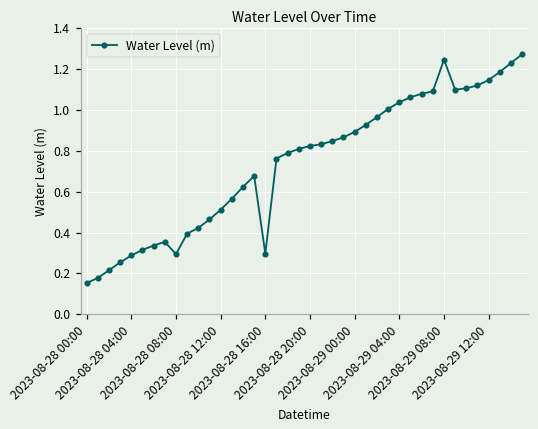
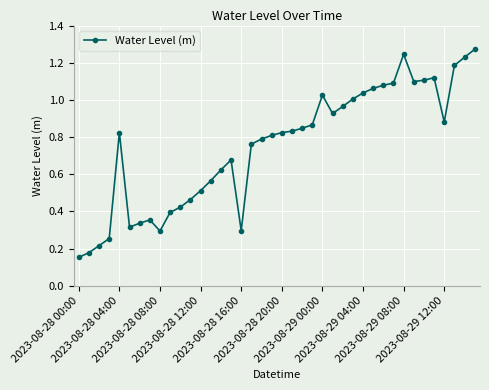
2023-08-28 04:00: 0.29 -> 0.82
2023-08-29 00:00: 0.89 -> 1.03
2023-08-29 12:00: 1.15 -> 0.88
